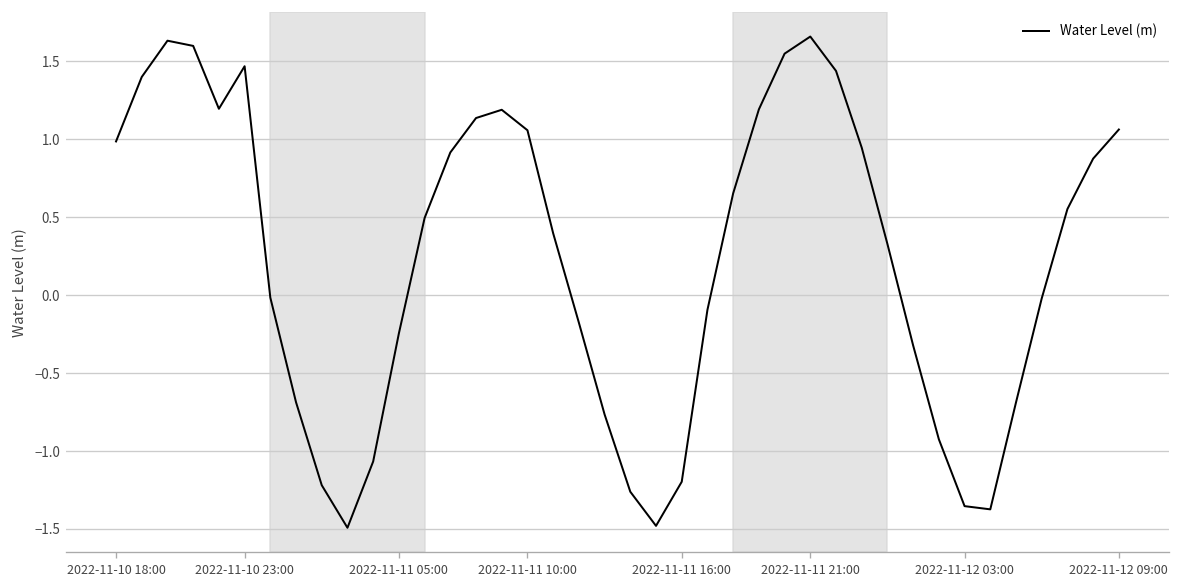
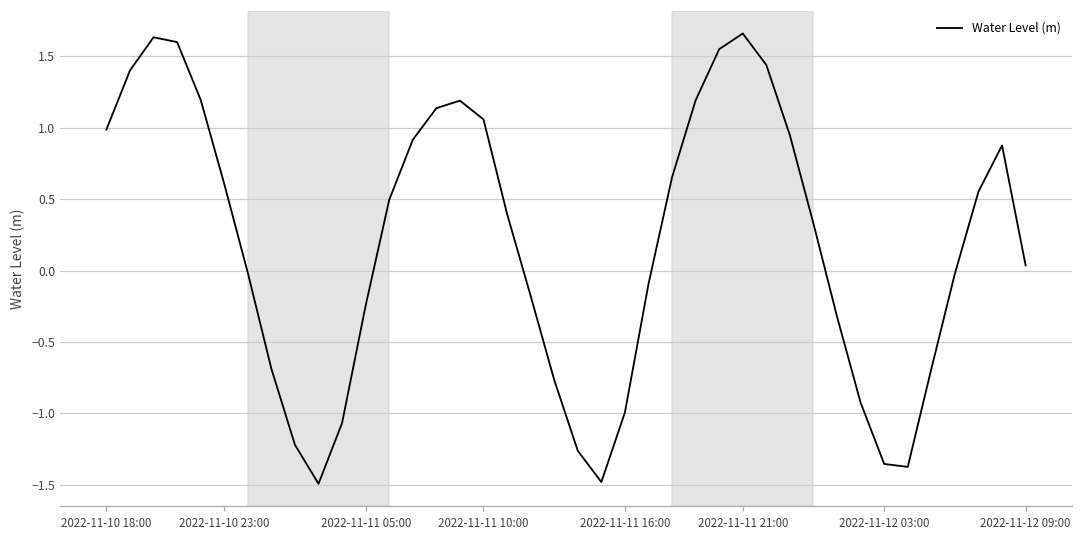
2022-11-10 23:00: 1.47 -> 0.61
2022-11-11 16:00: -1.20 -> -0.99
2022-11-12 09:00: 1.06 -> 0.04
